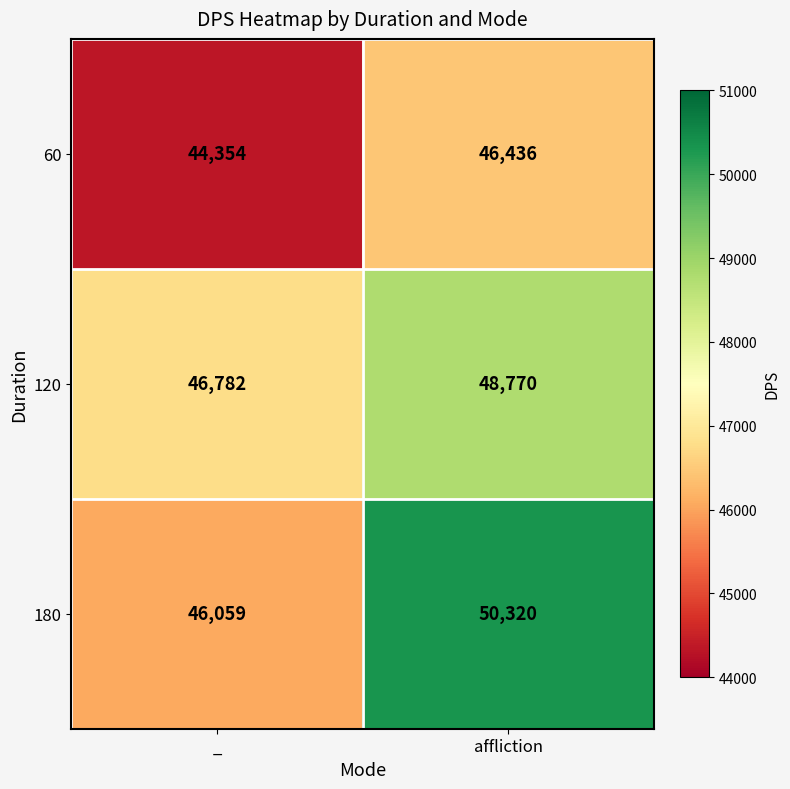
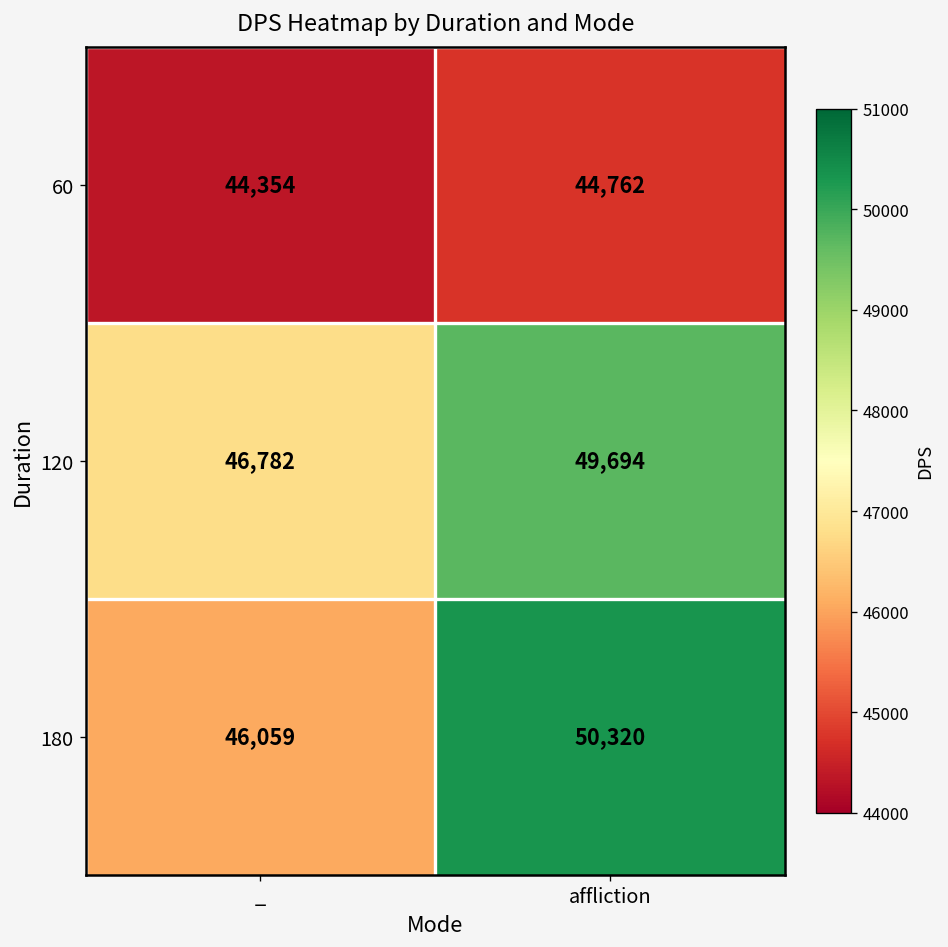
60, affliction: 46,436 -> 44,762
120, affliction: 48,770 -> 49,694
